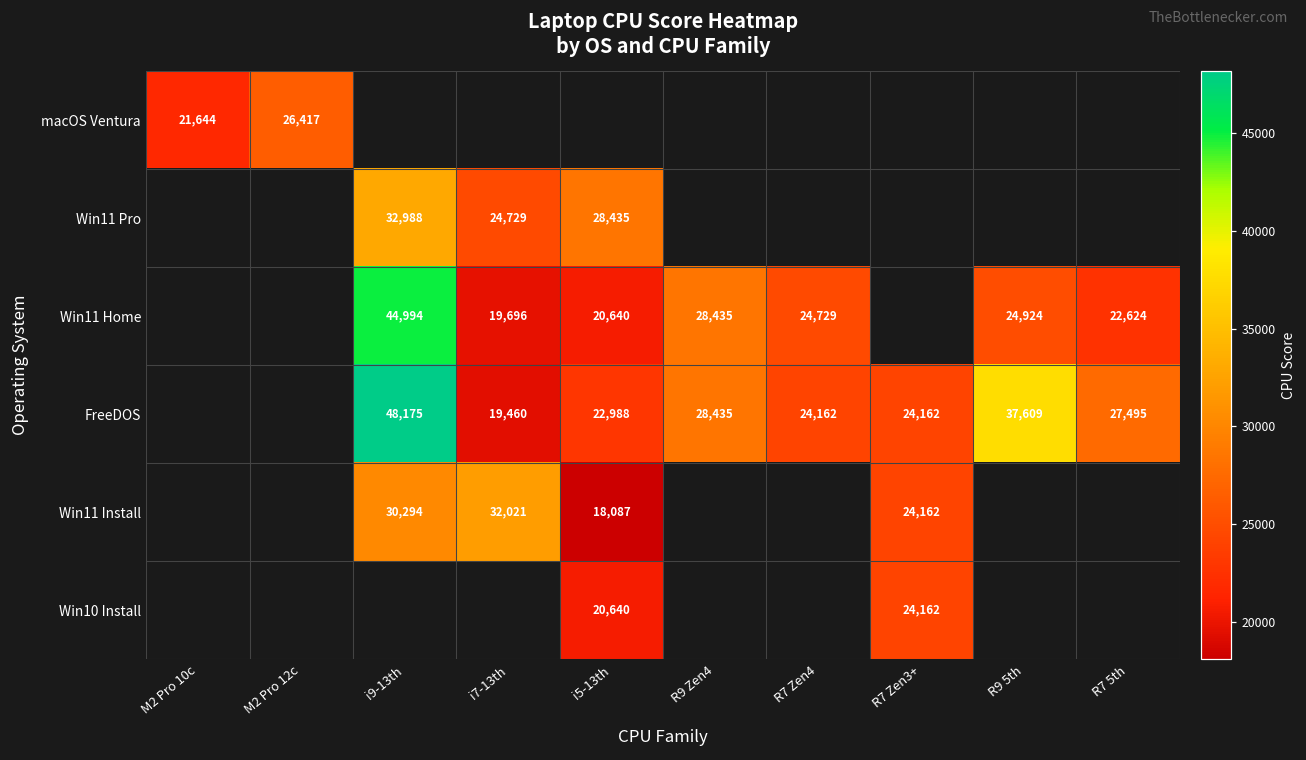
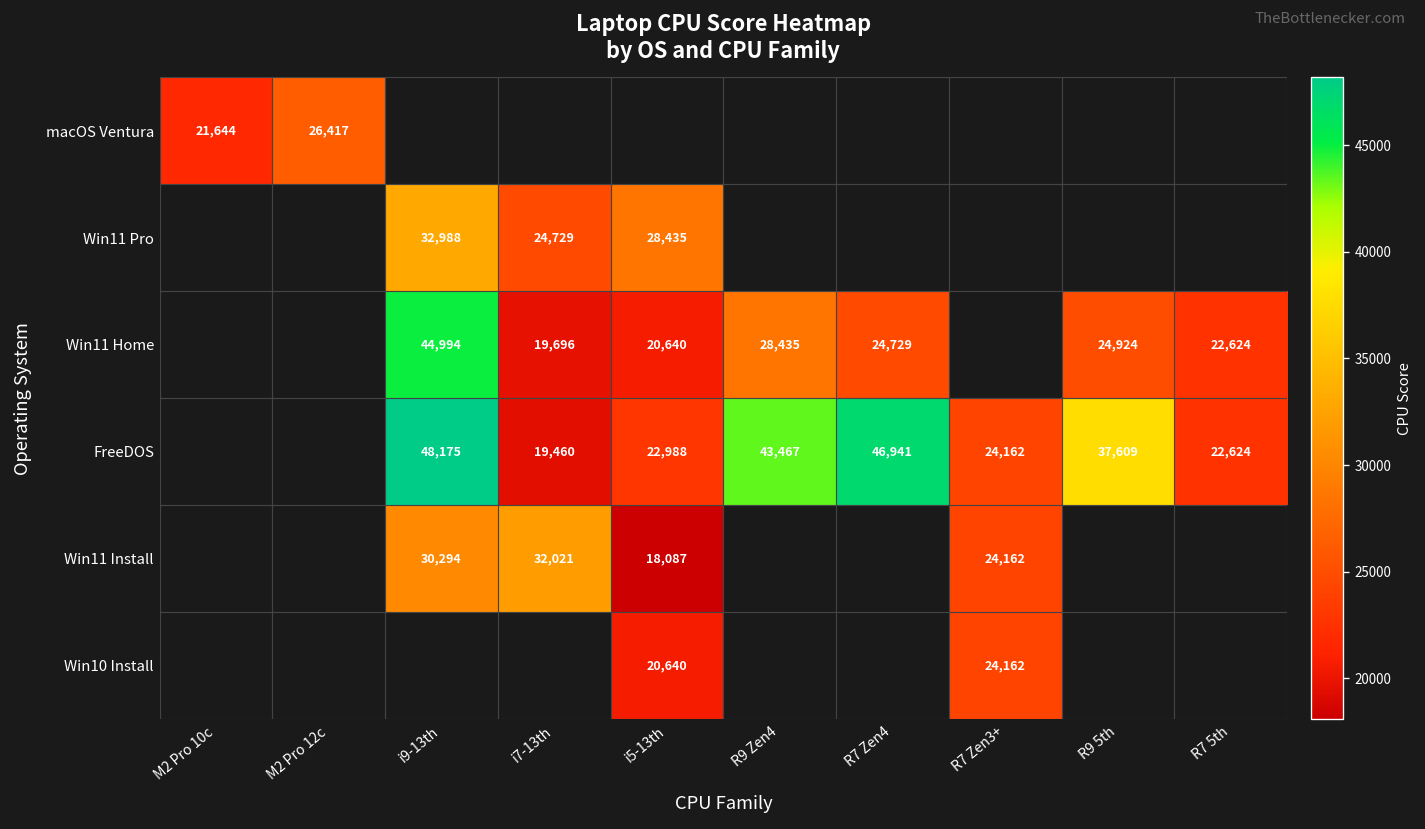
FreeDOS, R9 Zen4: 28,435 -> 43,467
FreeDOS, R7 Zen4: 24,162 -> 46,941
FreeDOS, R7 5th: 27,495 -> 22,624
